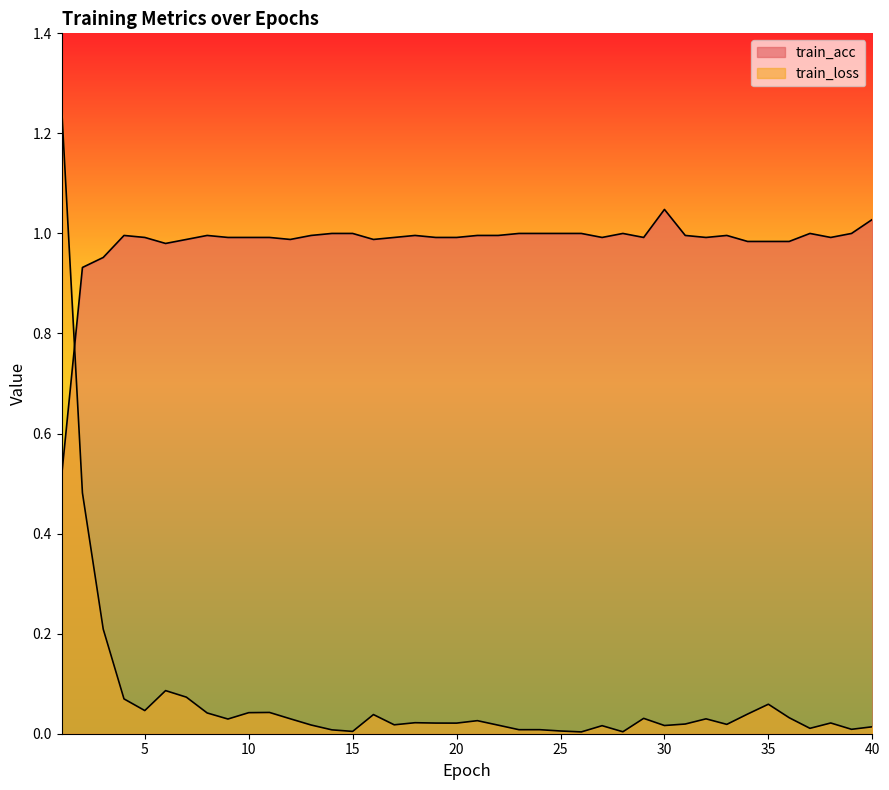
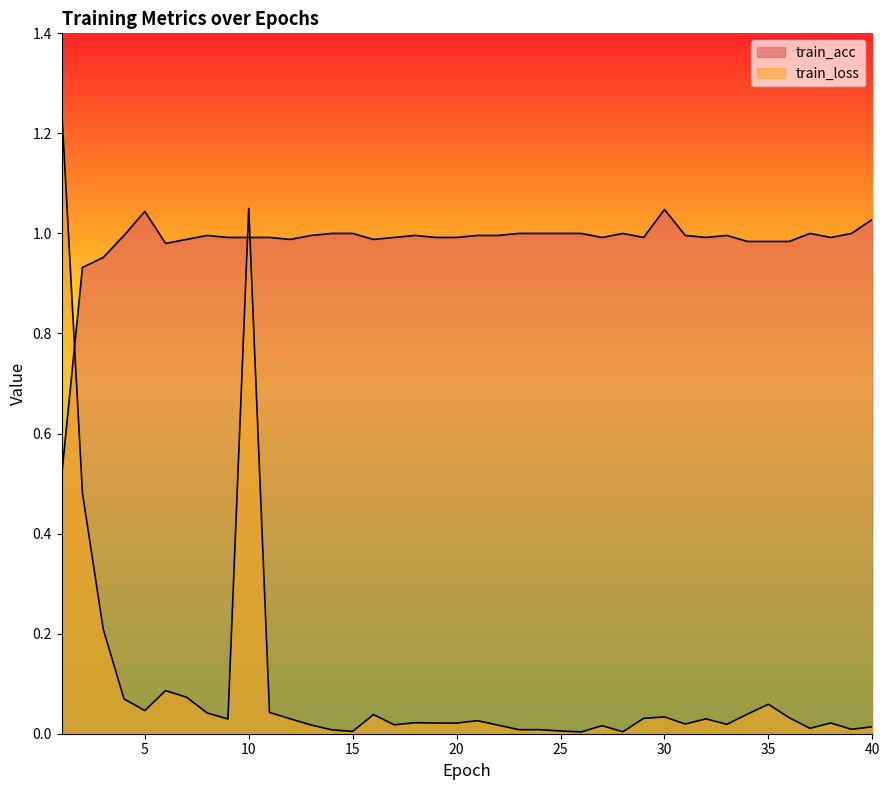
train_acc, 5: 0.99 -> 1.04
train_loss, 10: 0.04 -> 1.05
train_loss, 30: 0.02 -> 0.03
